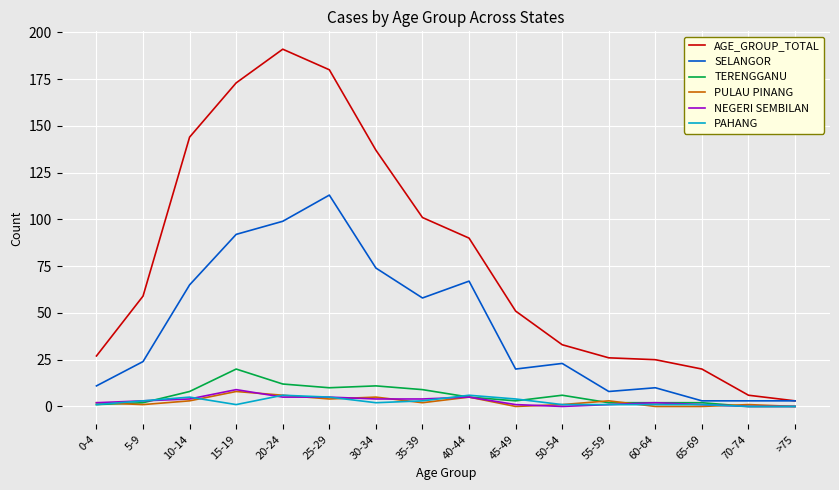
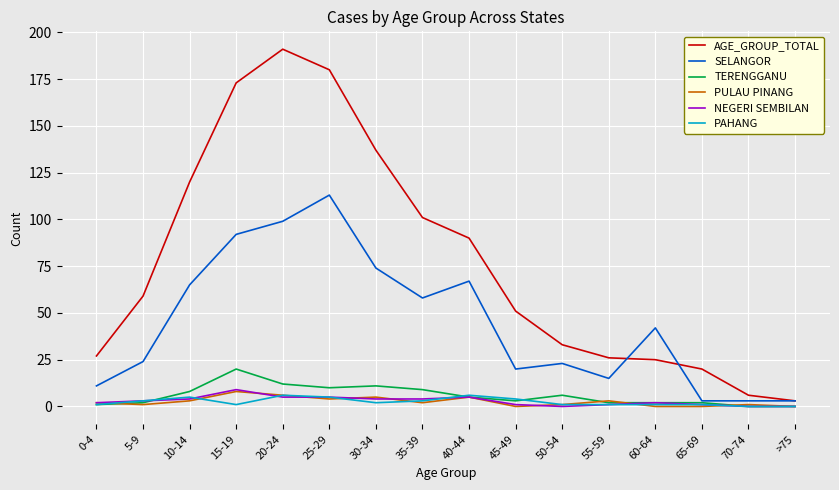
AGE_GROUP_TOTAL, 10-14: 144 -> 120
SELANGOR, 55-59: 8 -> 15
SELANGOR, 60-64: 10 -> 42
